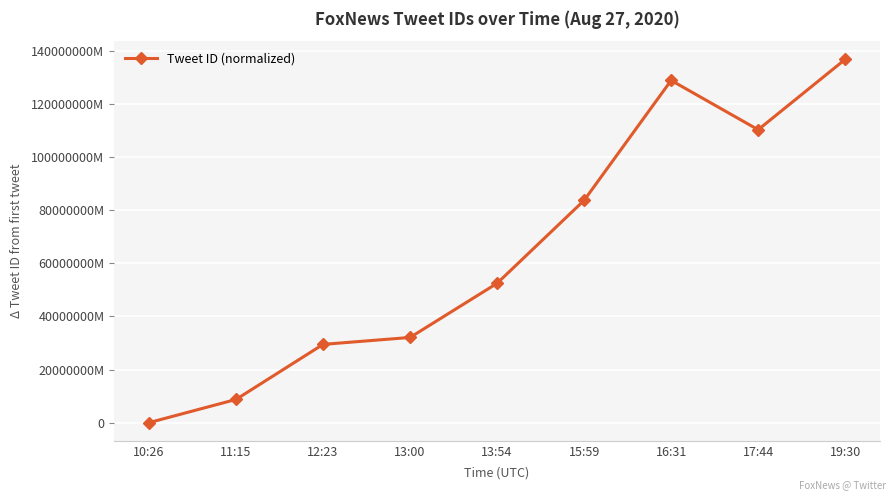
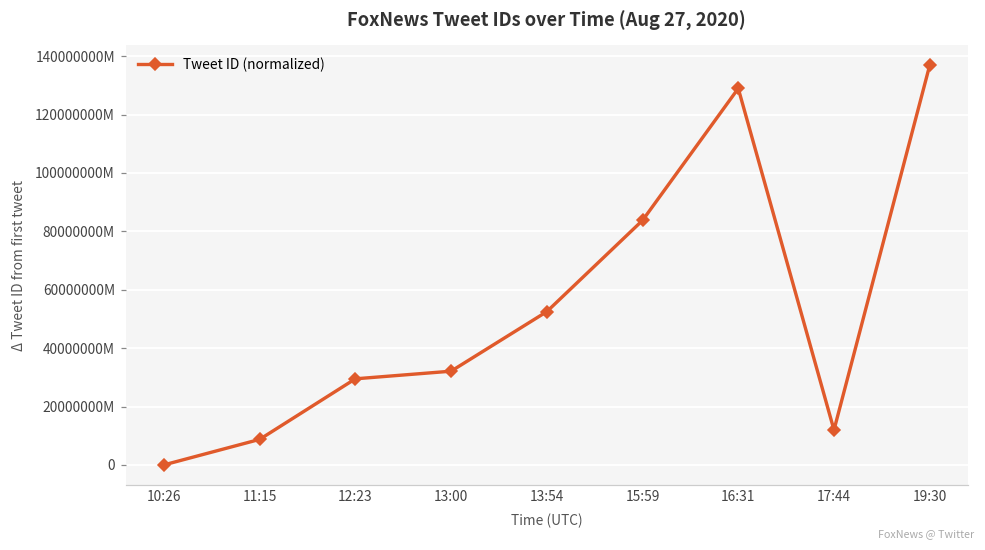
17:44: 110000000000000 -> 12000000000000
